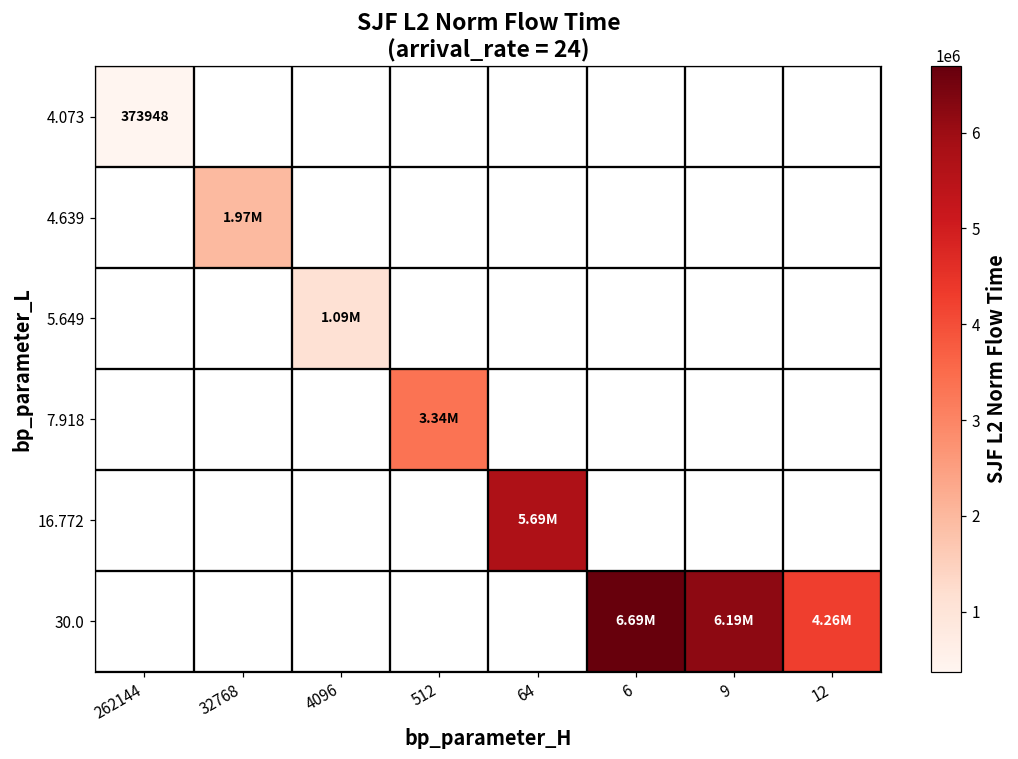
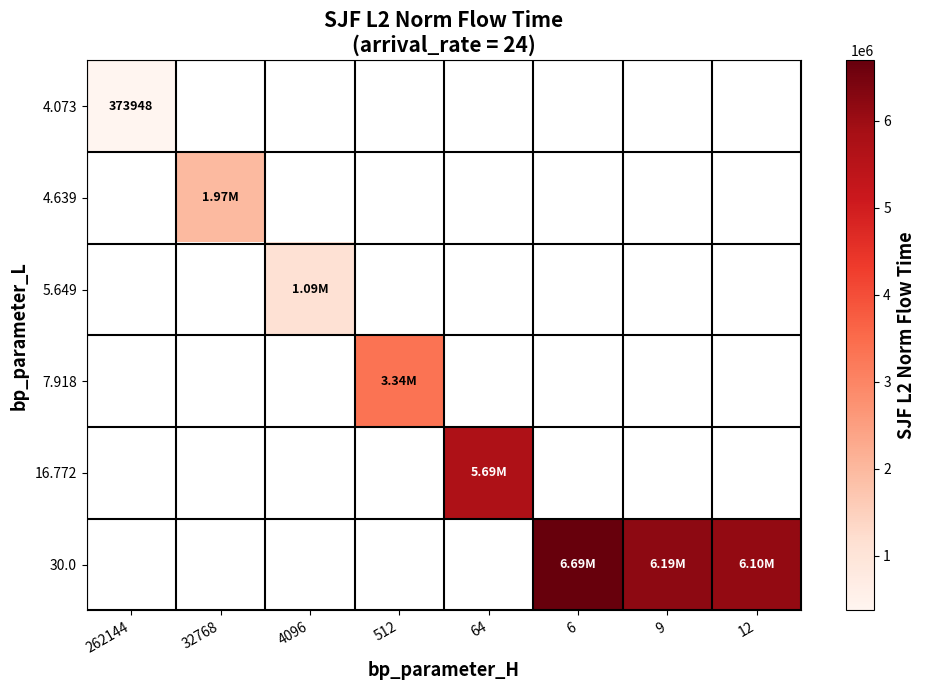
30.0, 12: 4.26M -> 6.10M
